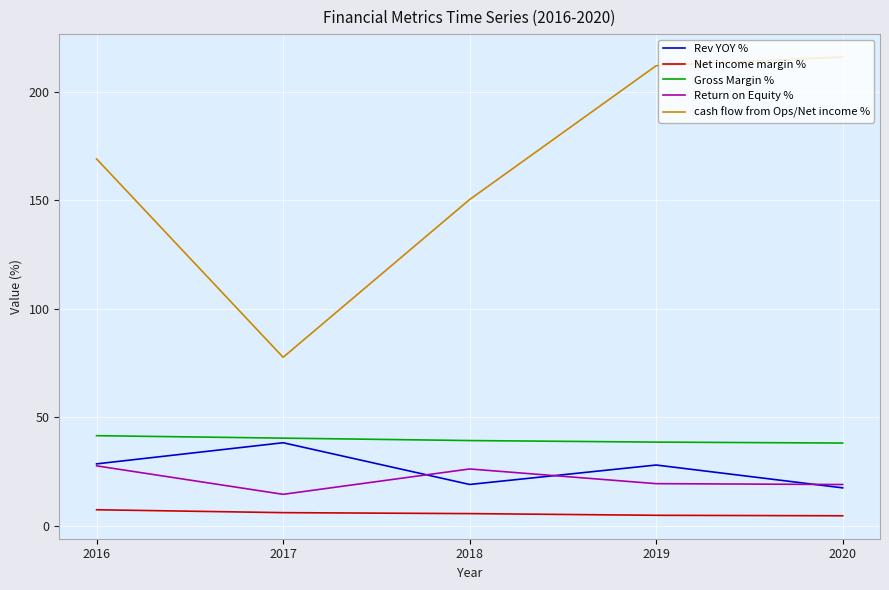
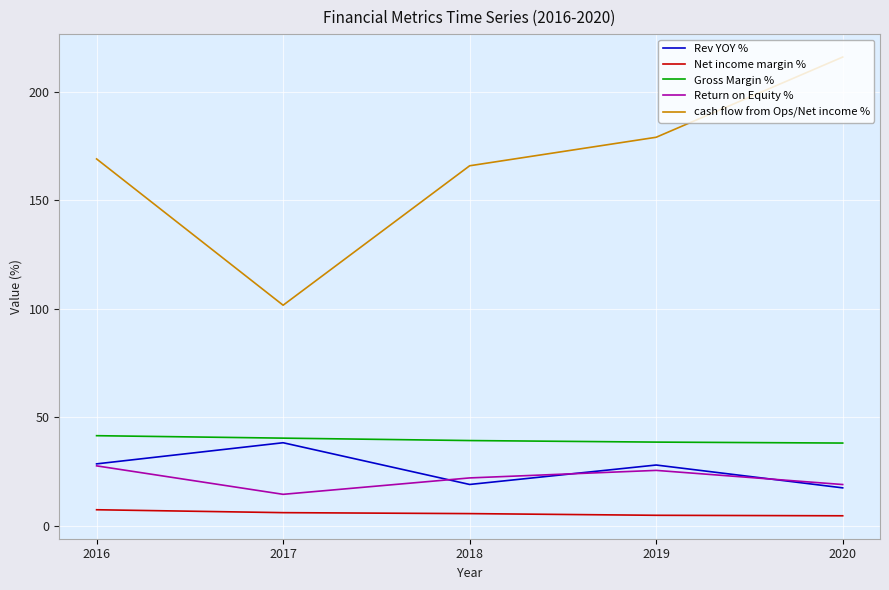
cash flow from Ops/Net income %, 2017: 78 -> 102
Return on Equity %, 2018: 26 -> 22
cash flow from Ops/Net income %, 2018: 150 -> 166
Return on Equity %, 2019: 20 -> 26
cash flow from Ops/Net income %, 2019: 212 -> 179
